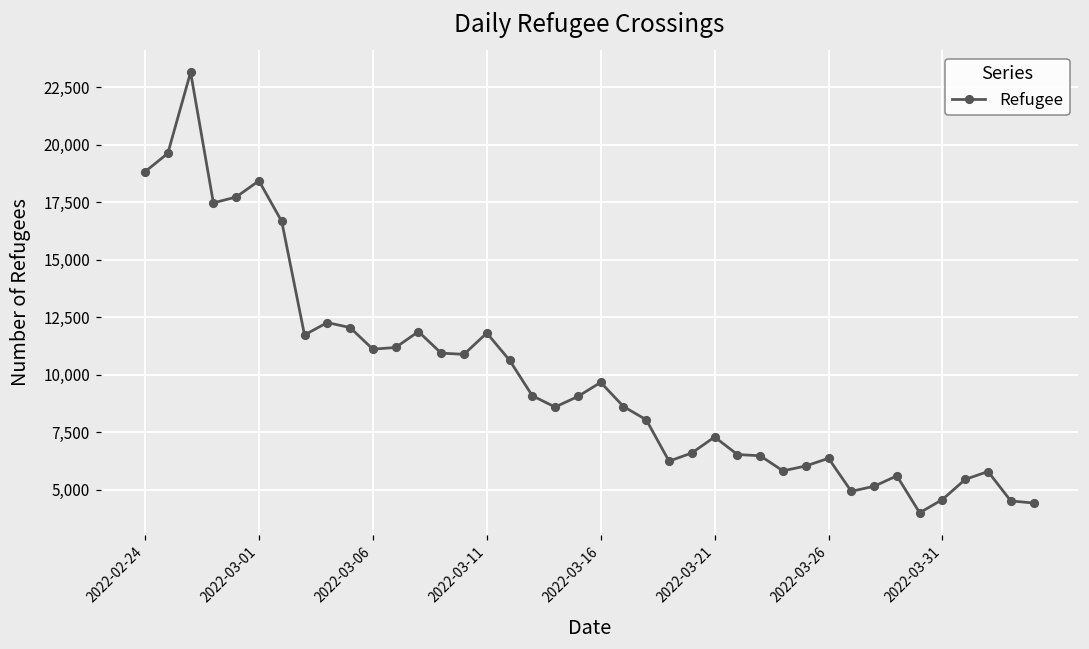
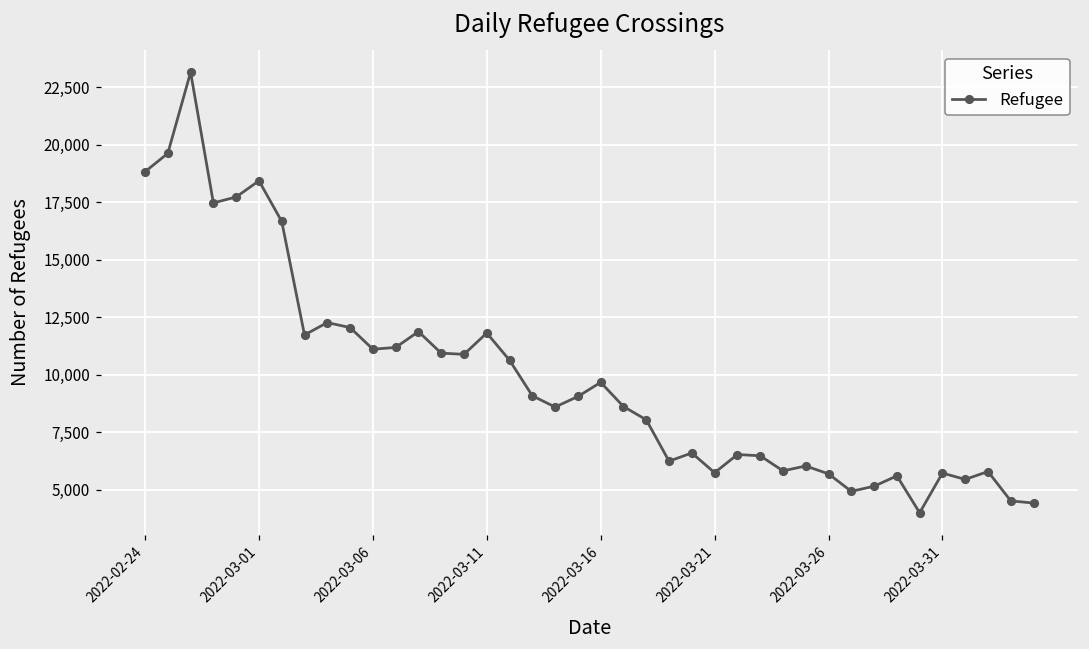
2022-03-21: 7,300 -> 5,700
2022-03-26: 6,400 -> 5,700
2022-03-31: 4,600 -> 5,700
